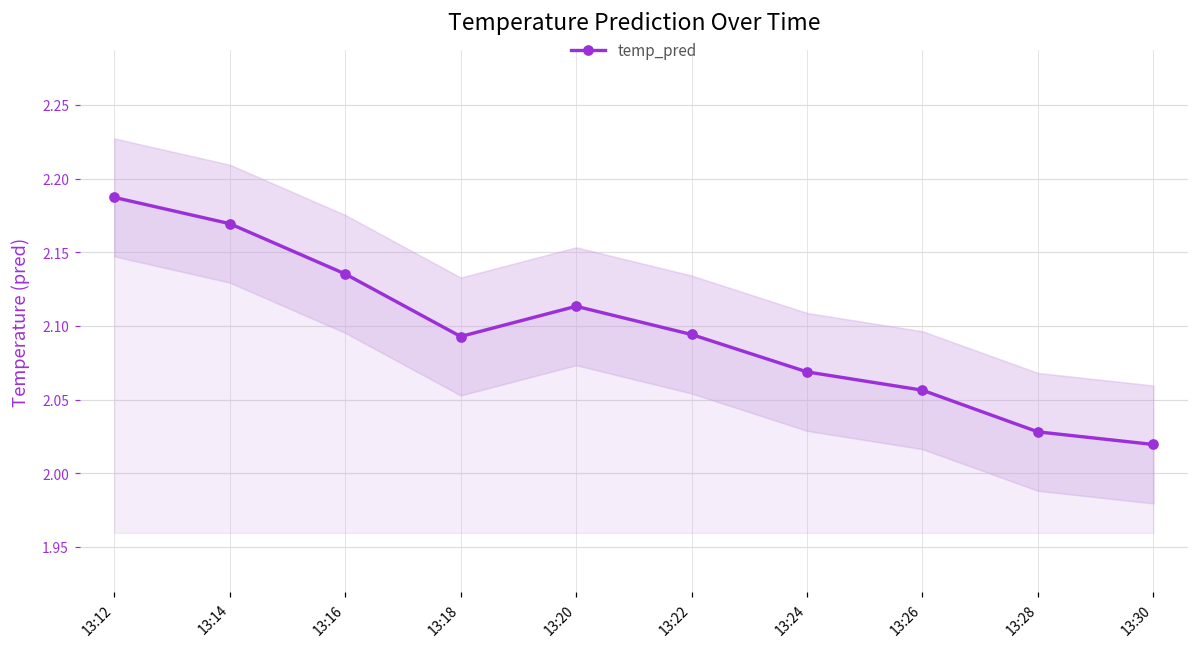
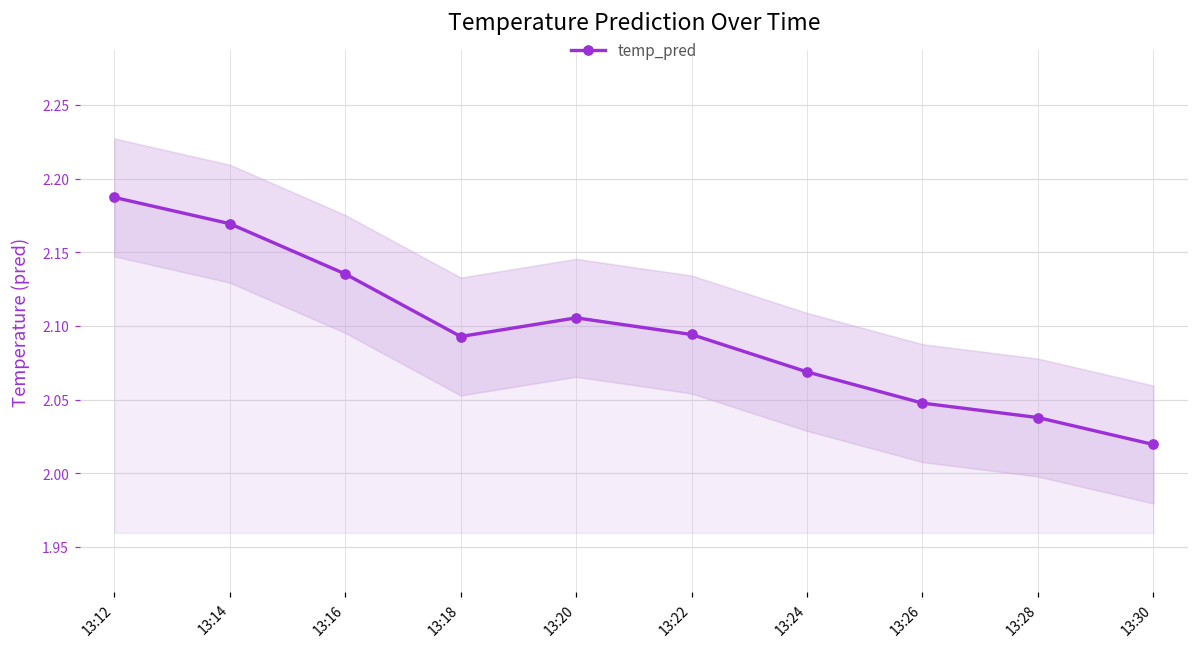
temp_pred, 13:20: 2.113 -> 2.106
temp_pred, 13:26: 2.056 -> 2.048
temp_pred, 13:28: 2.028 -> 2.038
